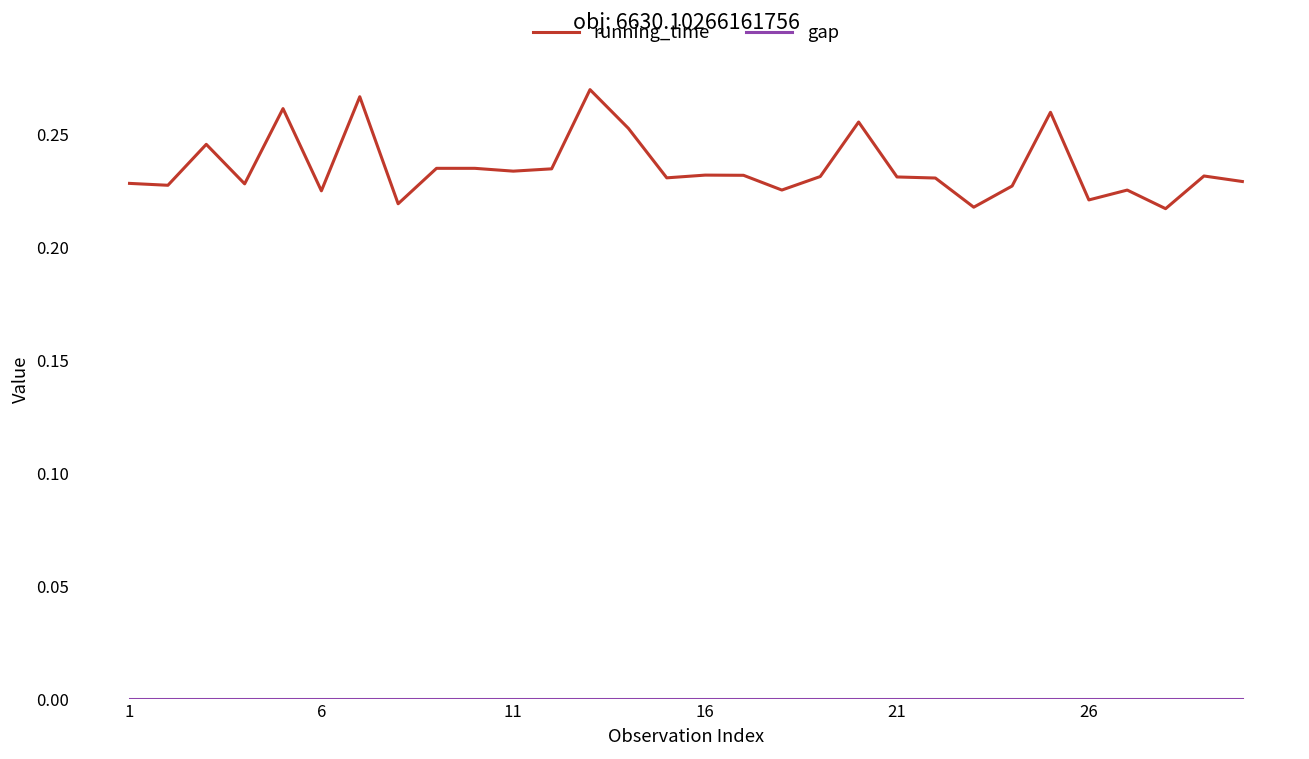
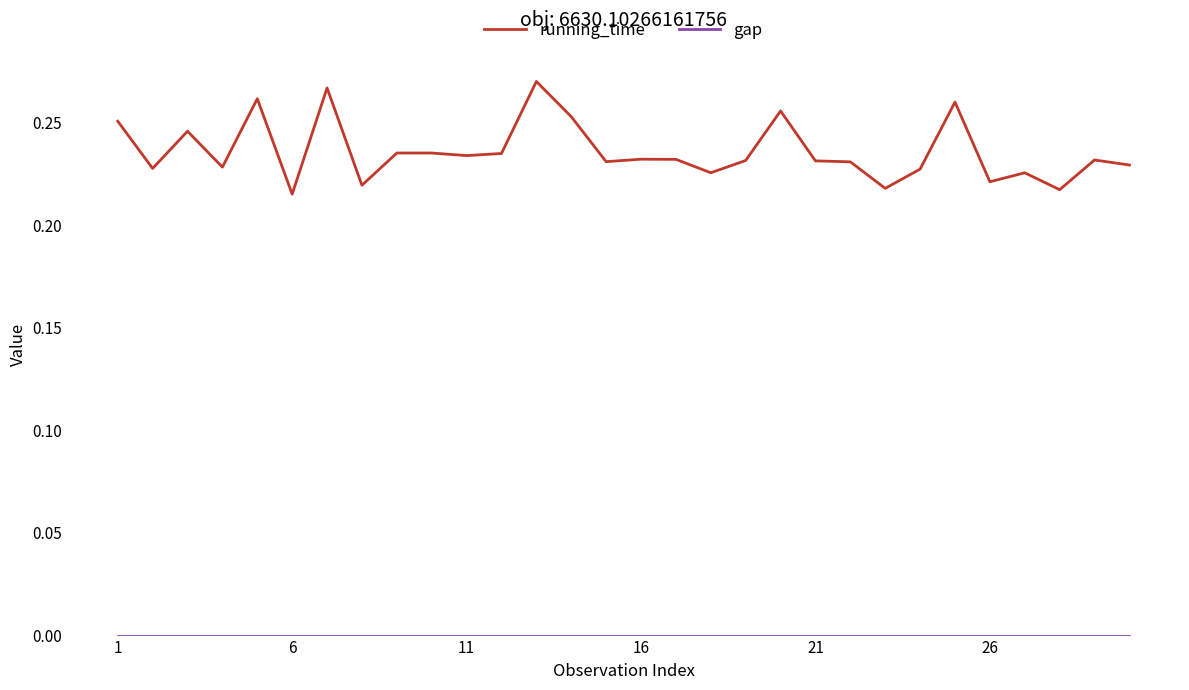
running_time, 1: 0.228 -> 0.251
running_time, 6: 0.225 -> 0.215
